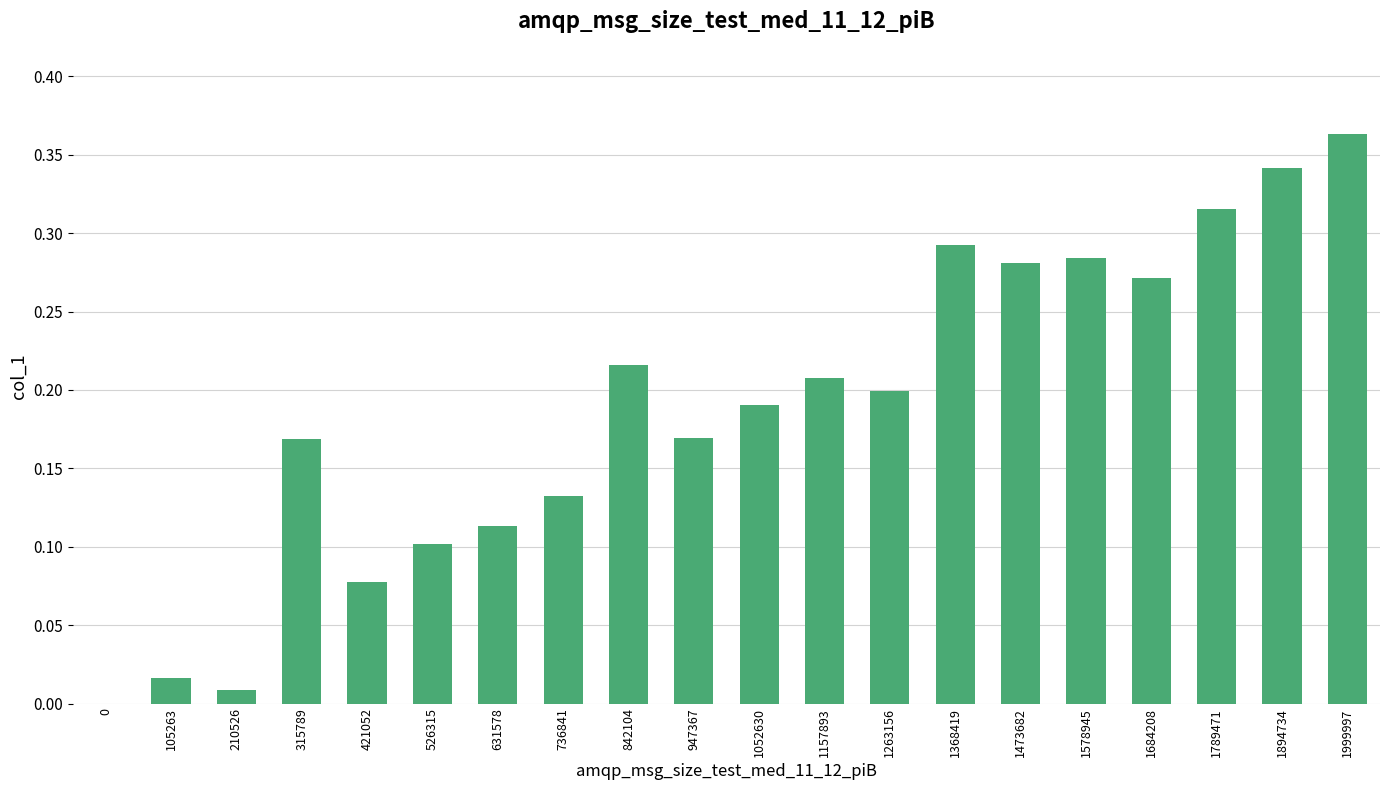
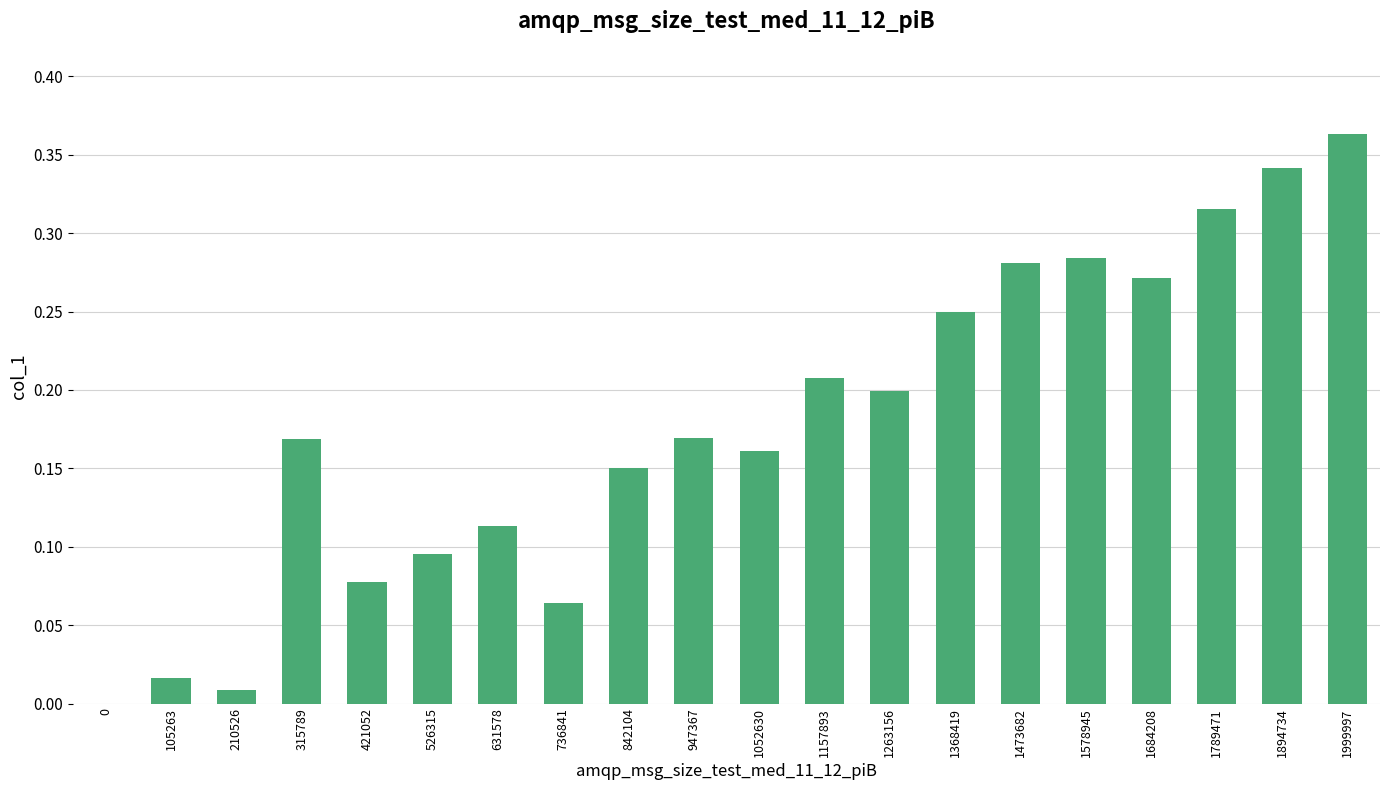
526315: 0.102 -> 0.096
736841: 0.132 -> 0.064
842104: 0.216 -> 0.150
1052630: 0.190 -> 0.161
1368419: 0.292 -> 0.250
